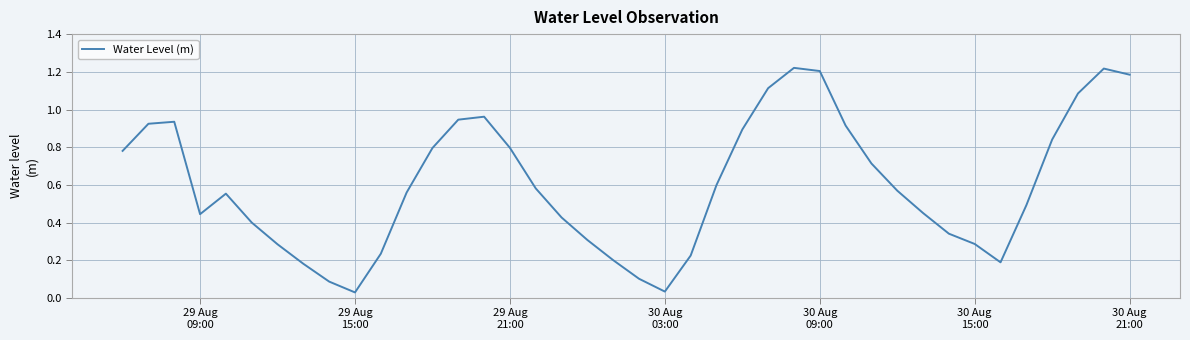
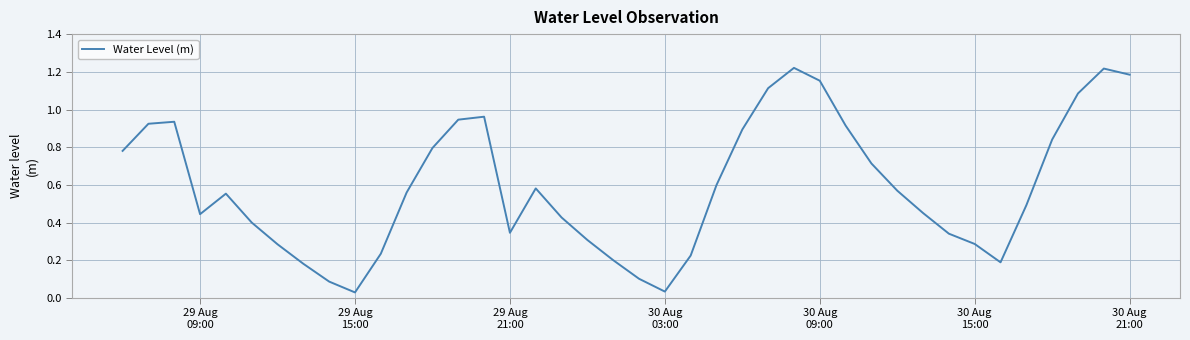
29 Aug 21:00: 0.80 -> 0.35
30 Aug 09:00: 1.20 -> 1.15
